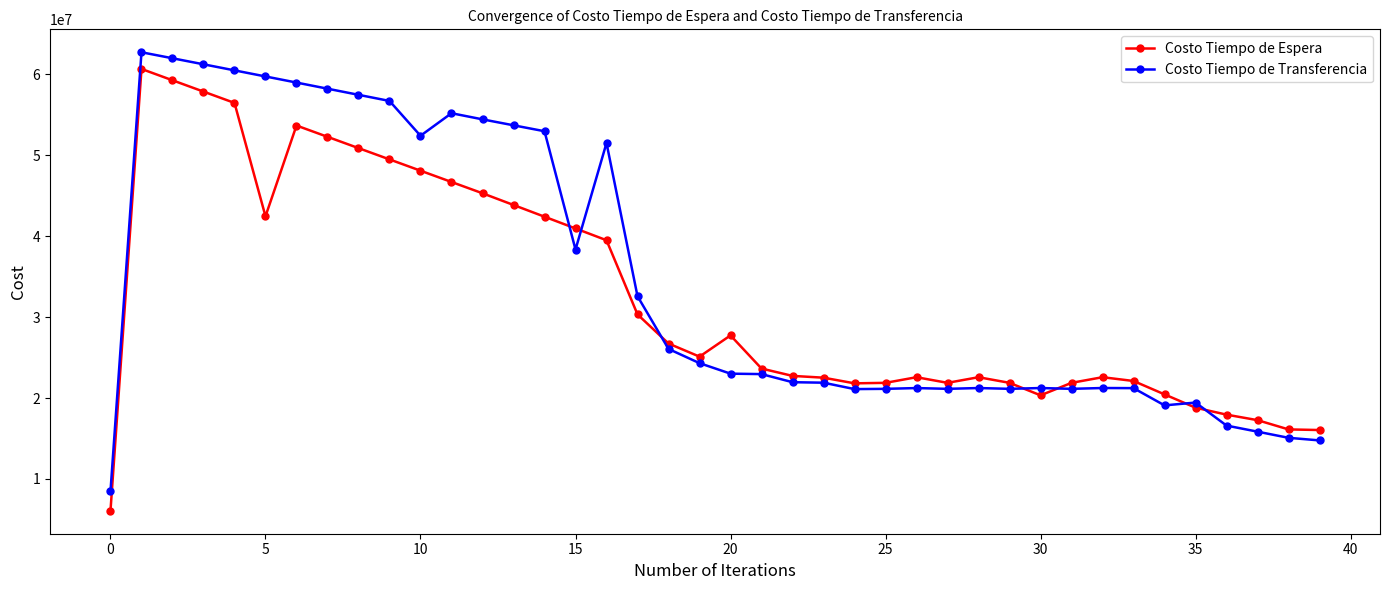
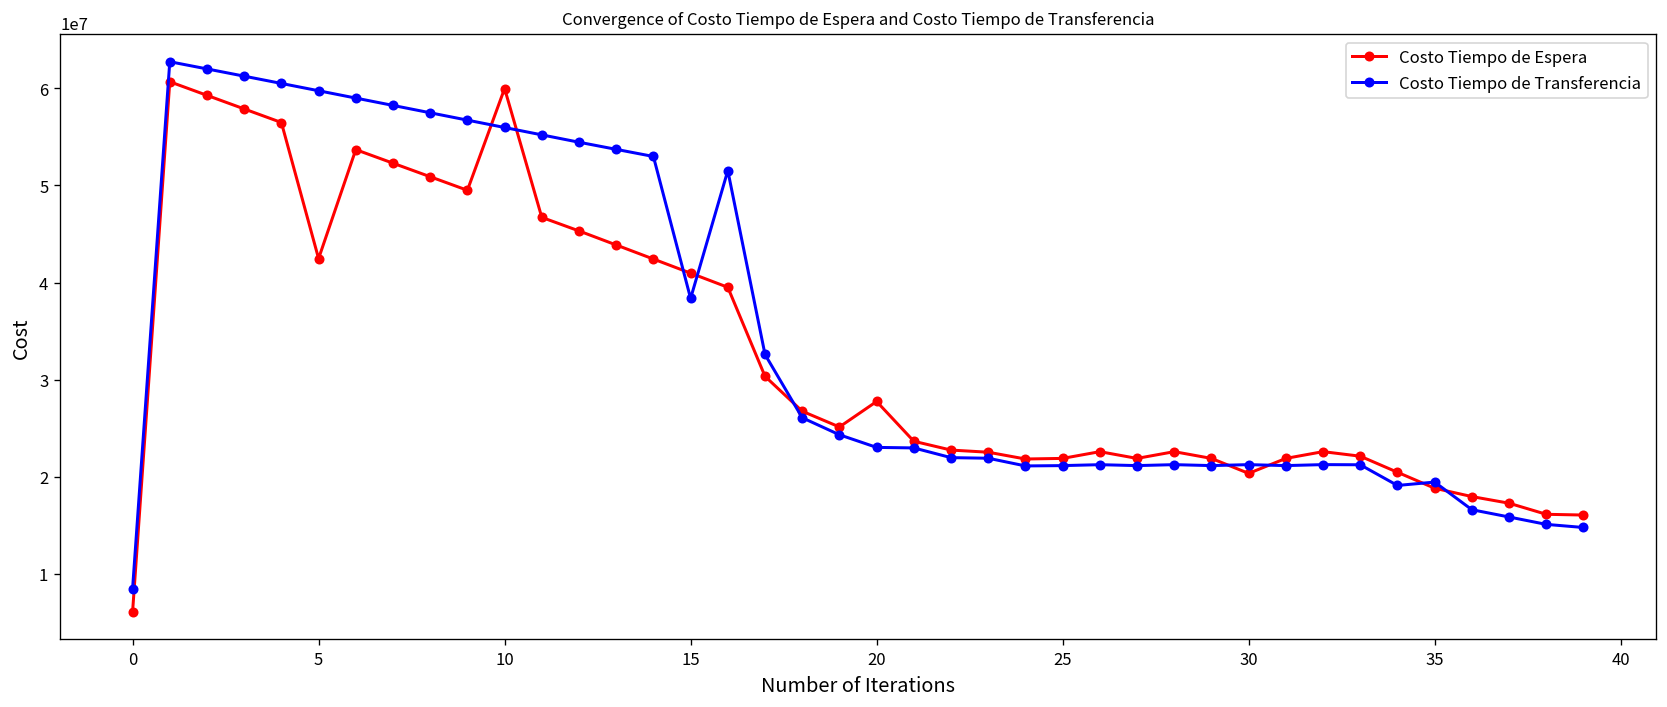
Costo Tiempo de Espera, 10: 48000000 -> 60000000
Costo Tiempo de Transferencia, 10: 52000000 -> 56000000
